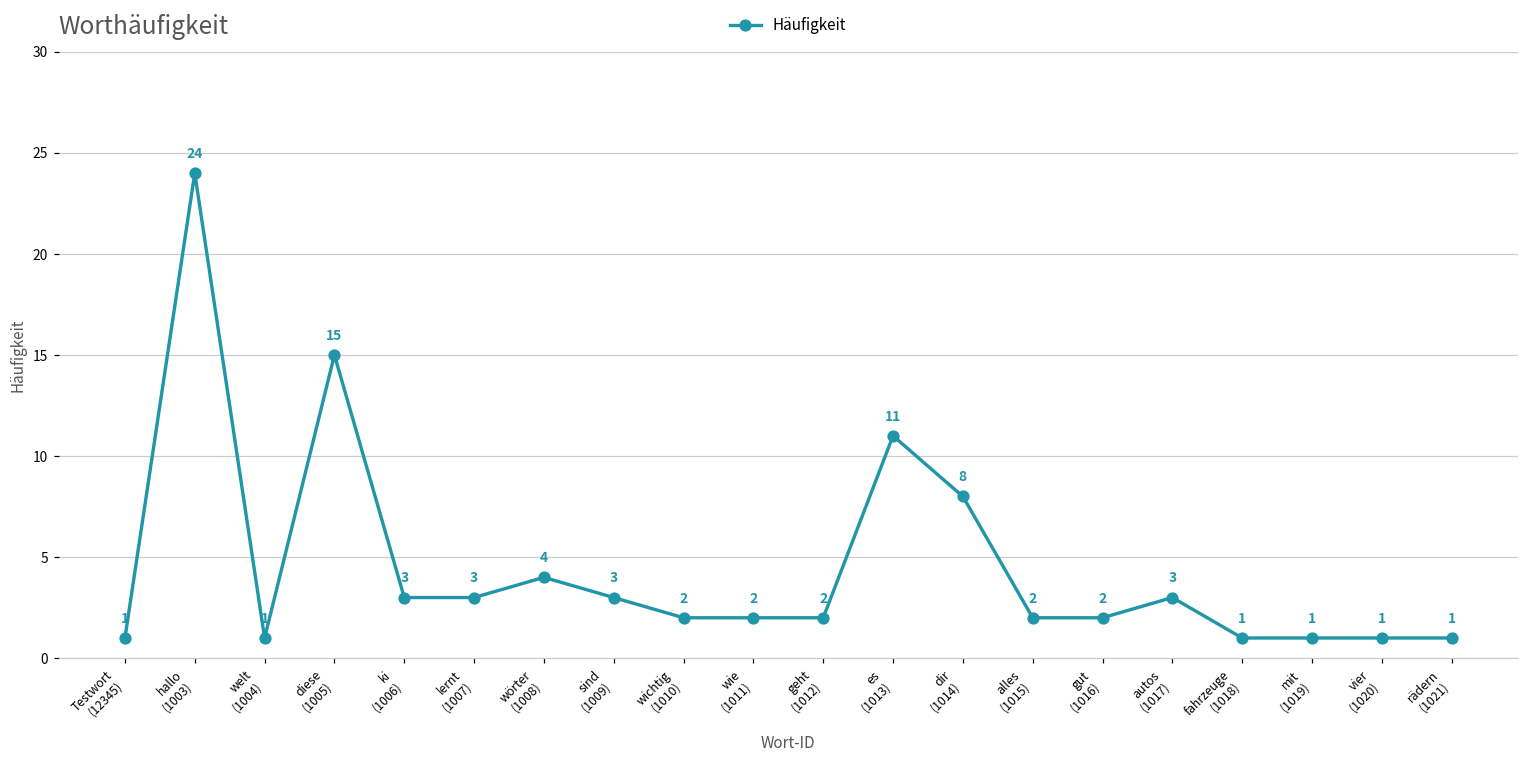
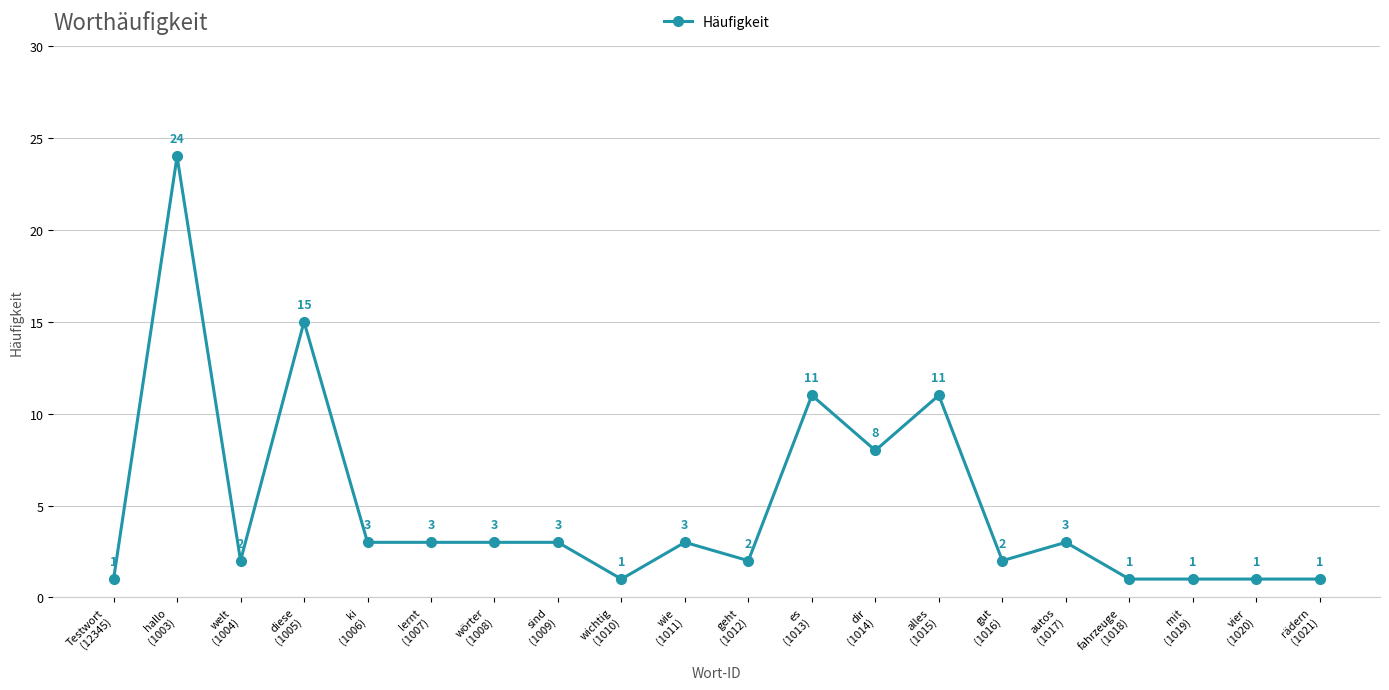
welt (1004): 1 -> 2
wörter (1008): 4 -> 3
wichtig (1010): 2 -> 1
wie (1011): 2 -> 3
alles (1015): 2 -> 11
